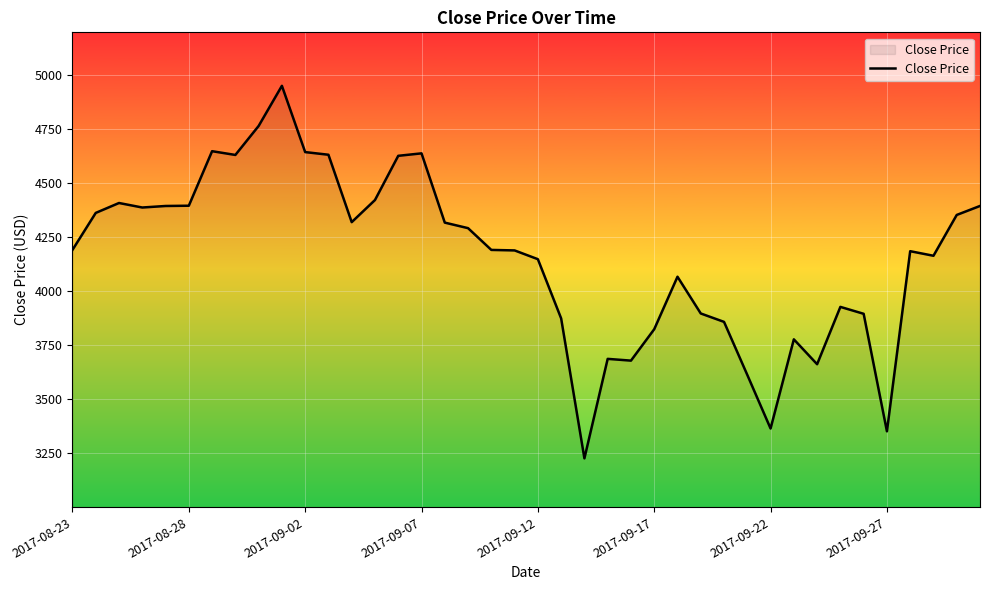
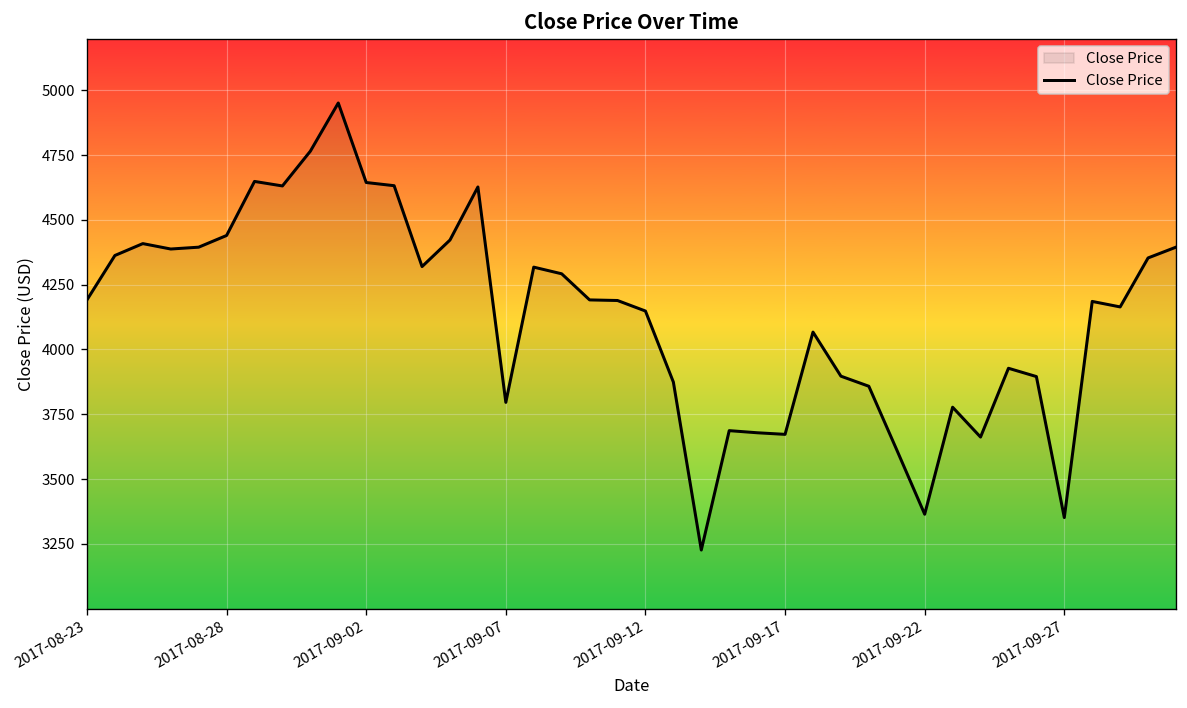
2017-08-28: 4400 -> 4440
2017-09-07: 4640 -> 3800
2017-09-17: 3820 -> 3670
